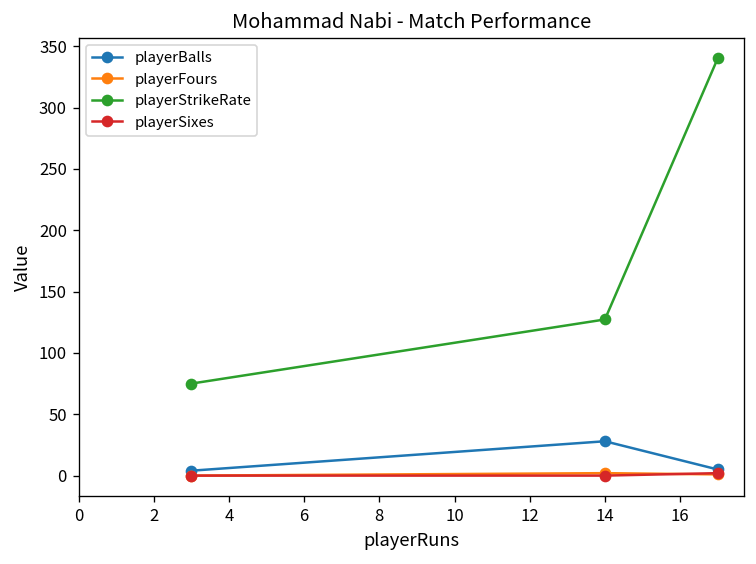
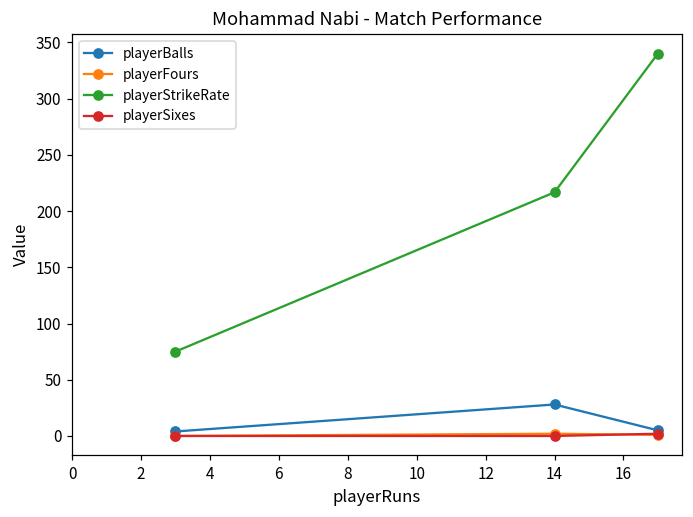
playerStrikeRate, 14: 127 -> 217
